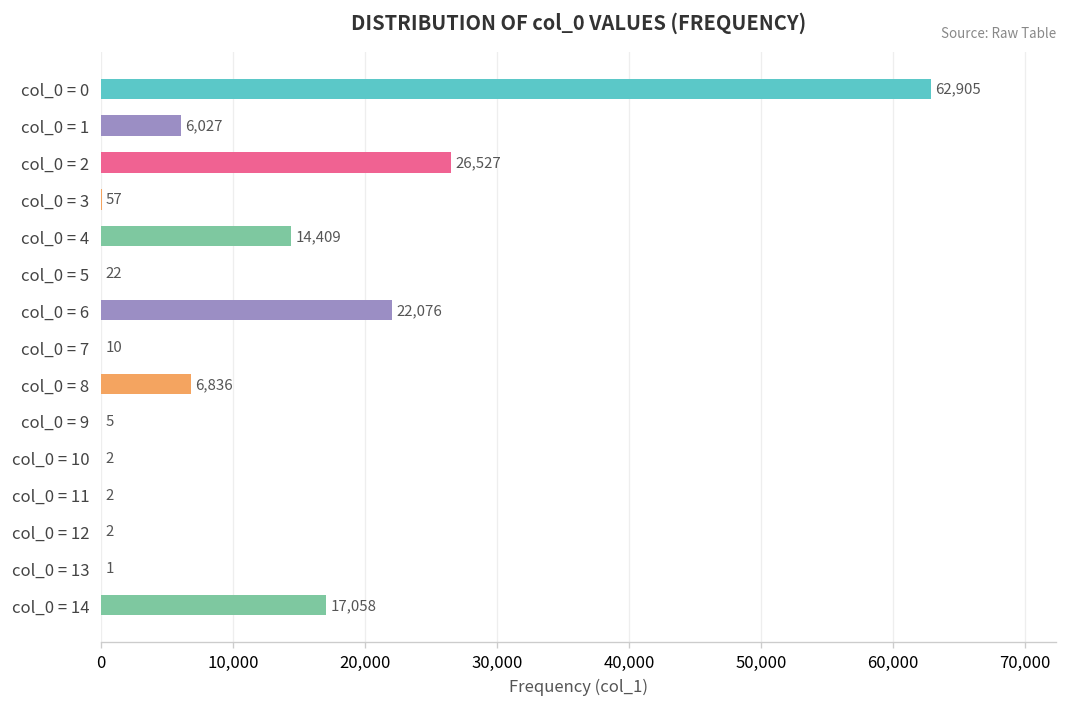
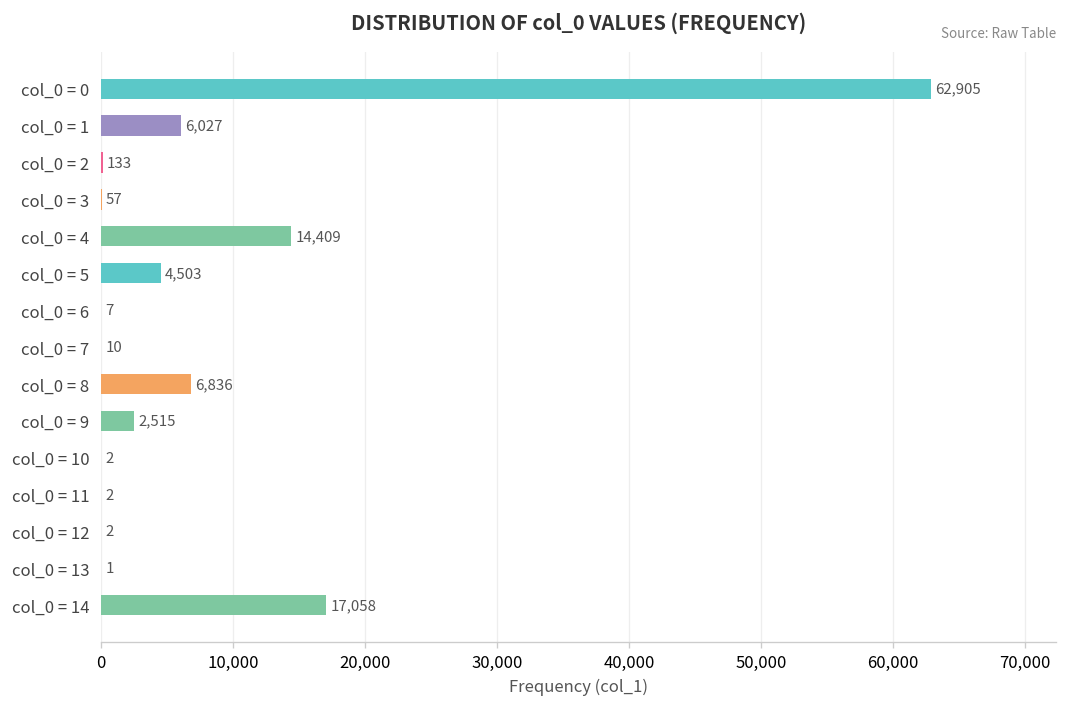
col_0 = 2: 26,527 -> 133
col_0 = 5: 22 -> 4,503
col_0 = 6: 22,076 -> 7
col_0 = 9: 5 -> 2,515
